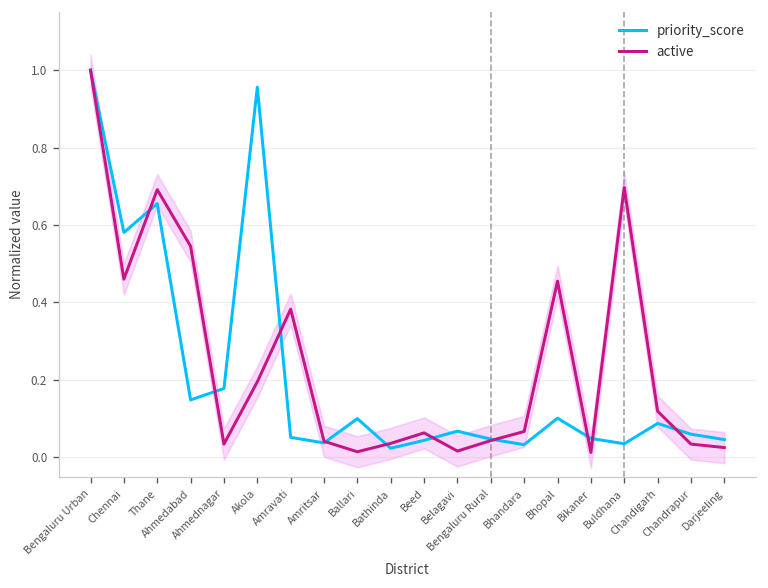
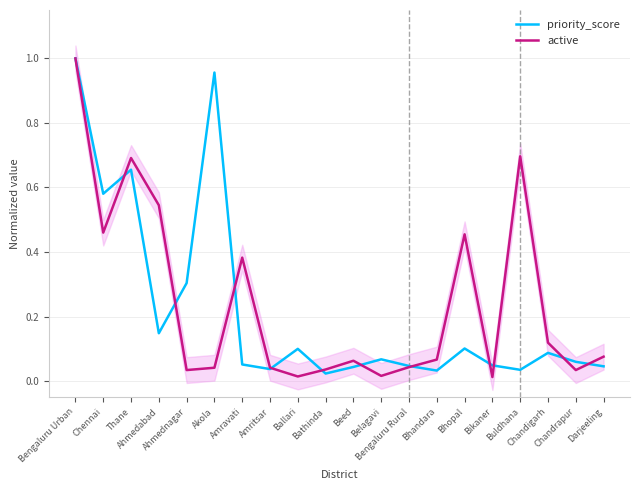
priority_score, Ahmednagar: 0.18 -> 0.30
active, Akola: 0.19 -> 0.04
active, Darjeeling: 0.03 -> 0.08
